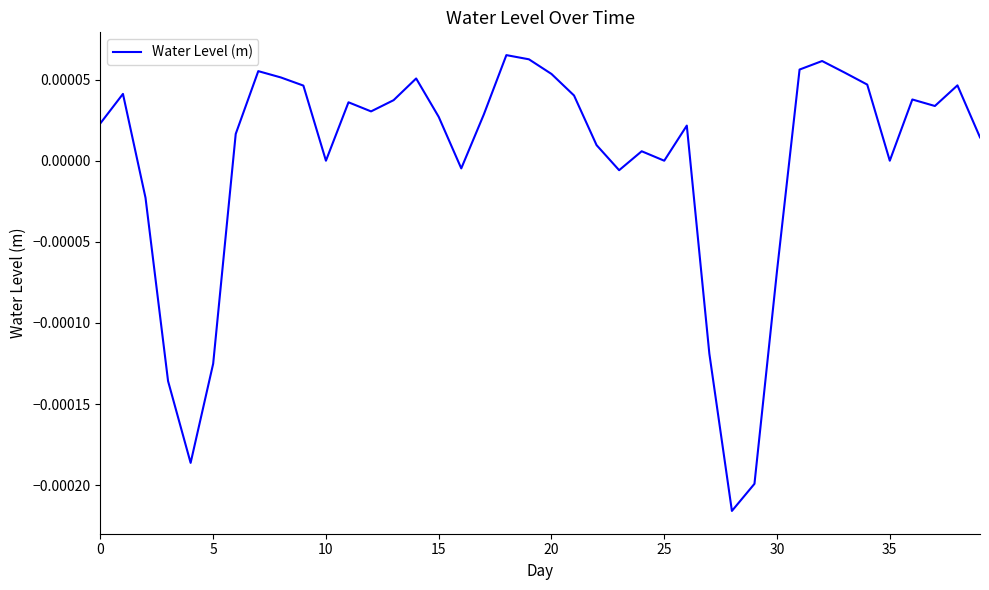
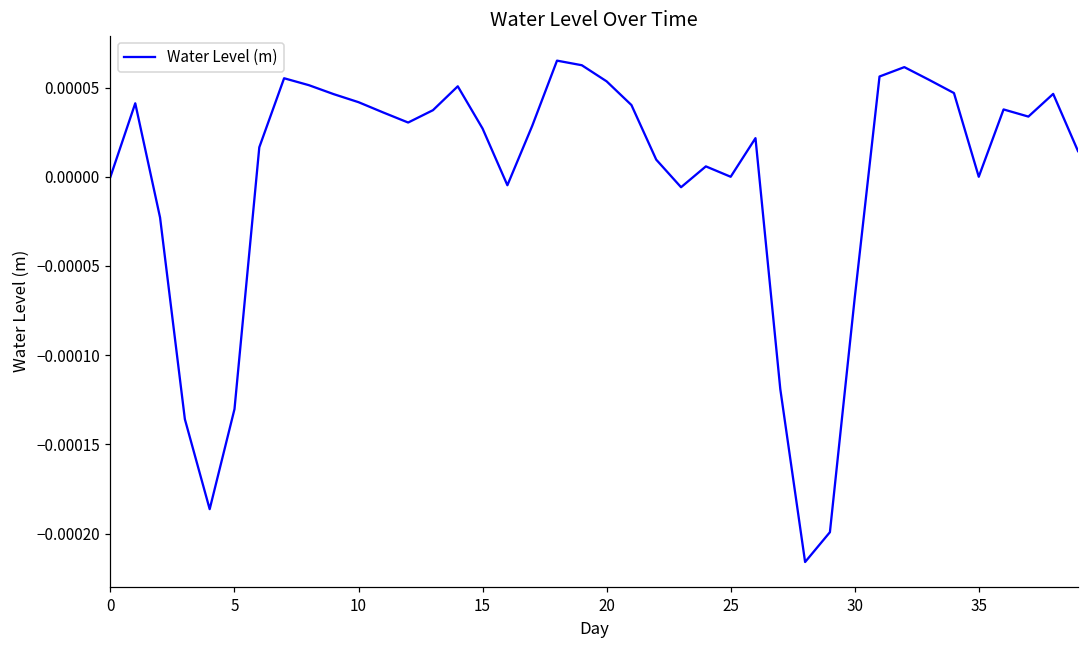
0: 0.00002 -> 0.00000
5: -0.000125 -> -0.000130
10: 0.00000 -> 0.00004
